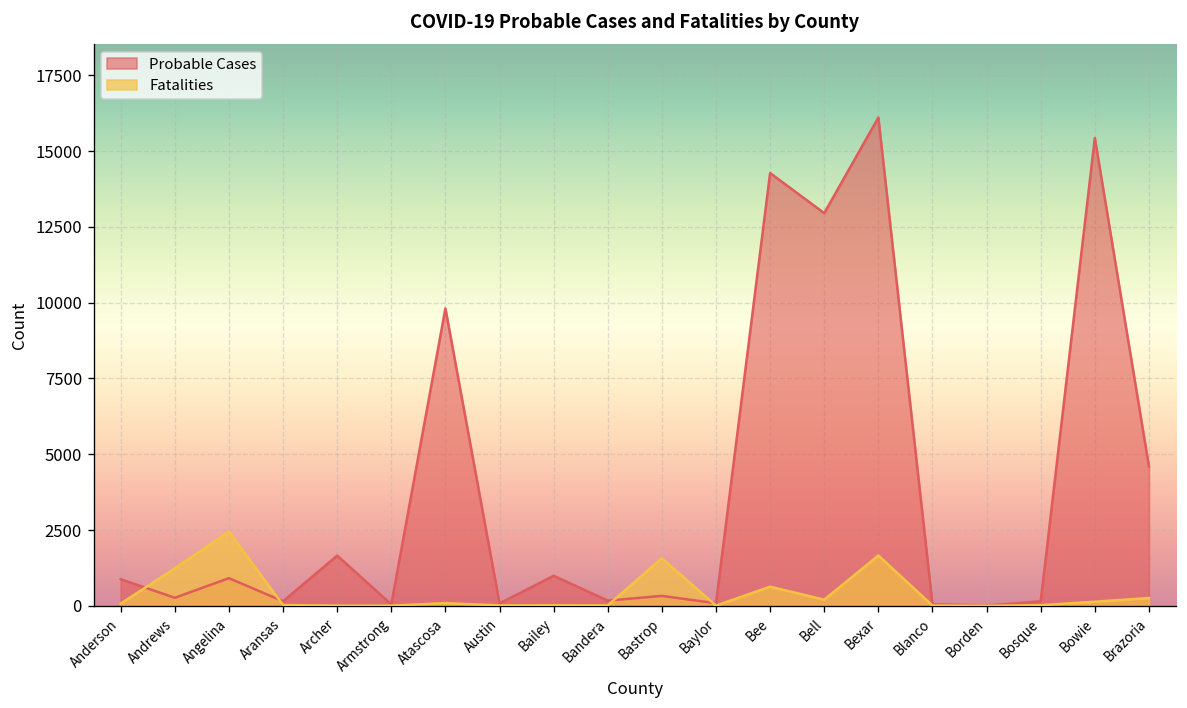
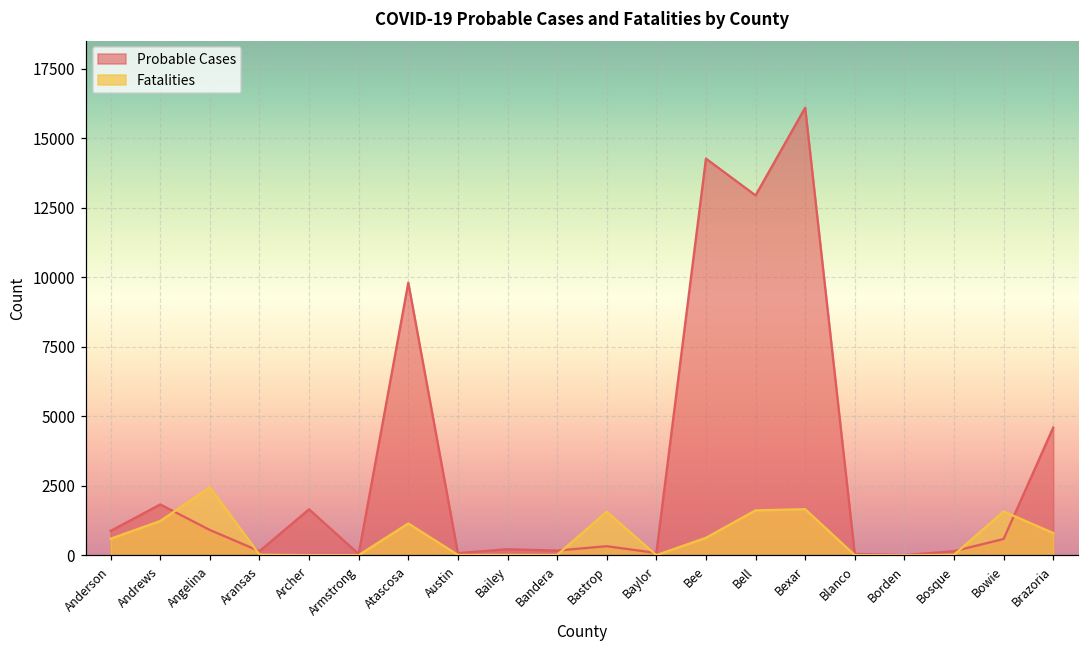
Fatalities, Anderson: 100 -> 600
Probable Cases, Andrews: 300 -> 1800
Fatalities, Atascosa: 100 -> 1100
Probable Cases, Bailey: 1000 -> 200
Fatalities, Bell: 200 -> 1600
Probable Cases, Bowie: 15400 -> 600
Fatalities, Bowie: 100 -> 1600
Fatalities, Brazoria: 300 -> 800
